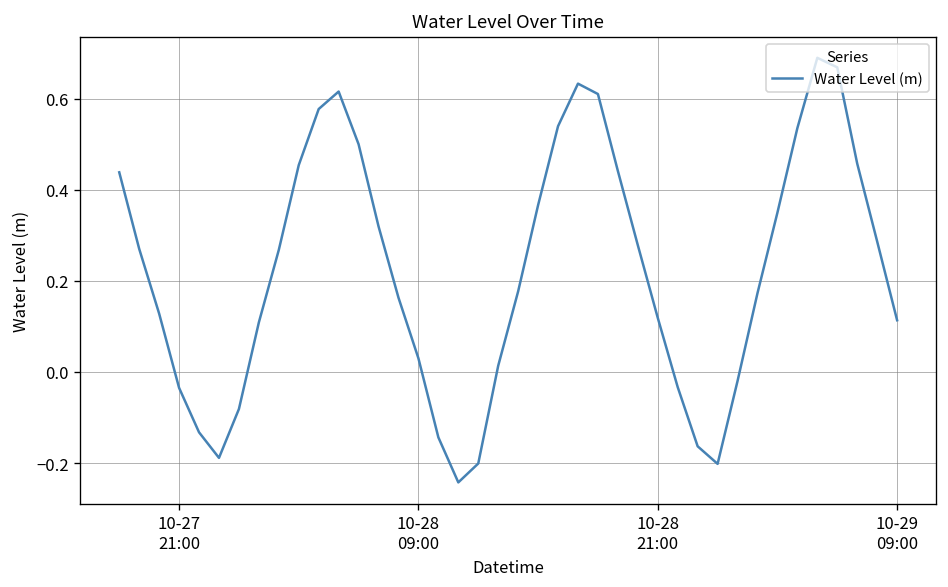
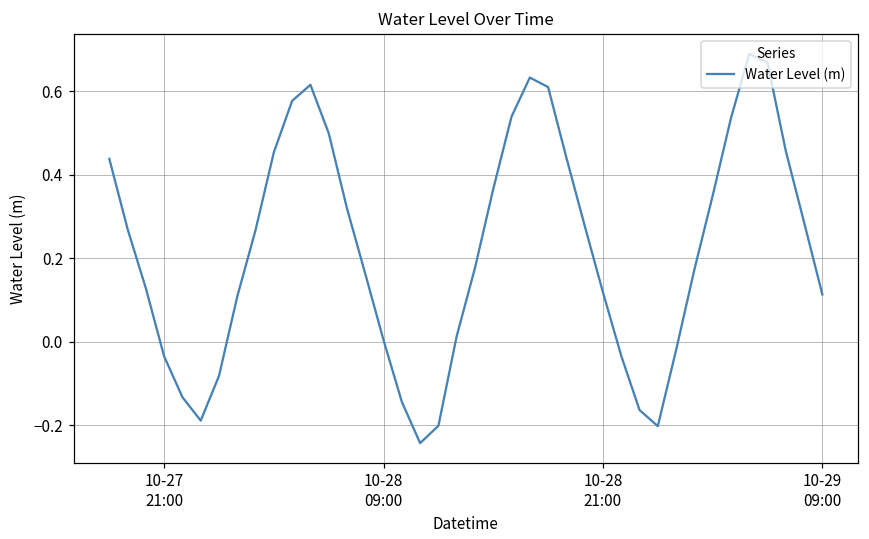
10-28 09:00: 0.03 -> 0.00
